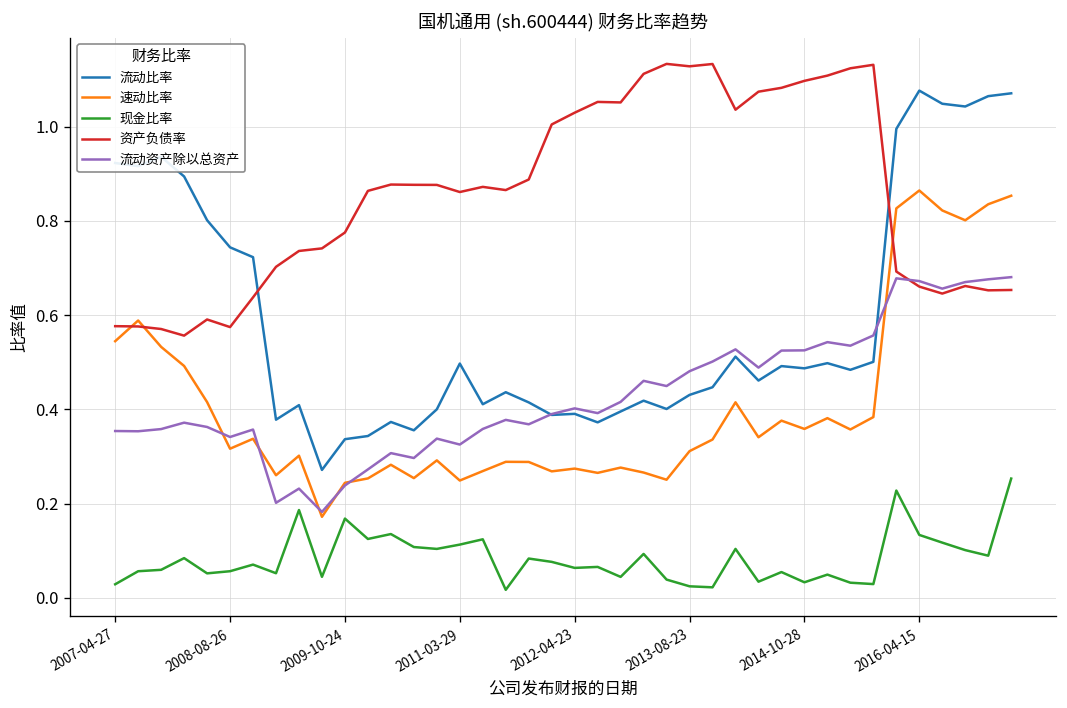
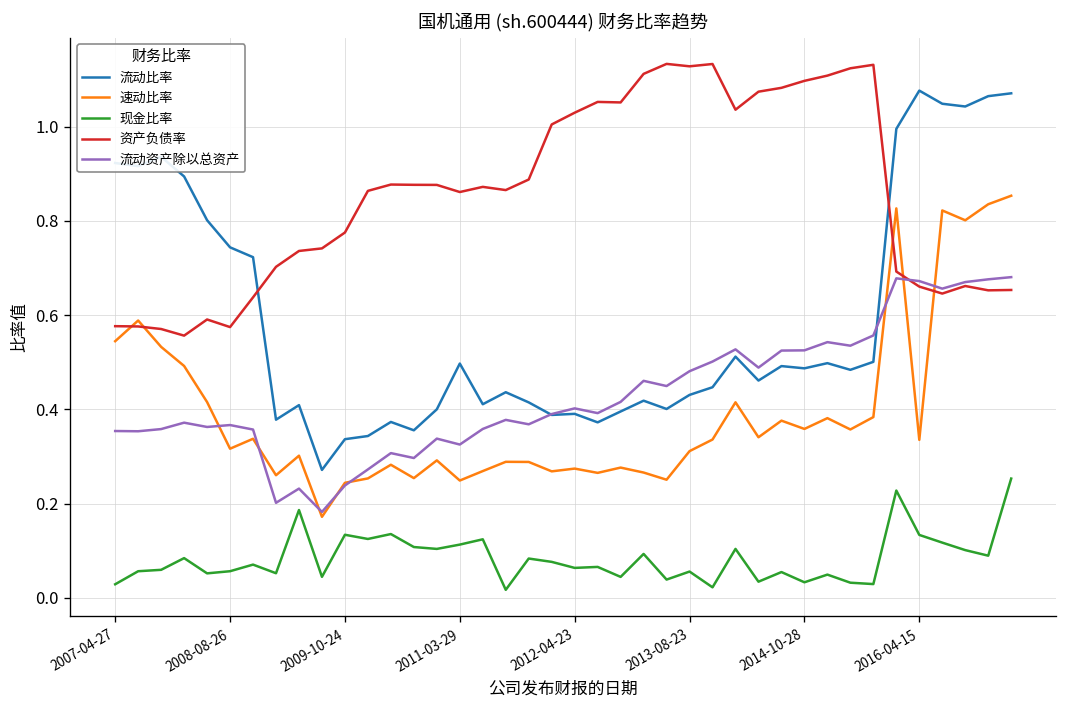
流动资产除以总资产, 2008-08-26: 0.34 -> 0.37
现金比率, 2009-10-24: 0.17 -> 0.13
现金比率, 2013-08-23: 0.02 -> 0.06
速动比率, 2016-04-15: 0.86 -> 0.34
